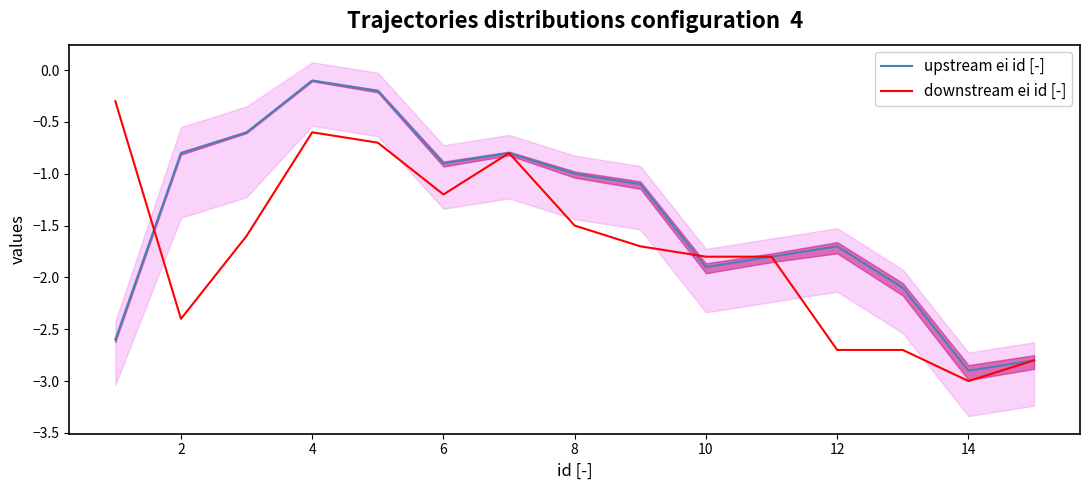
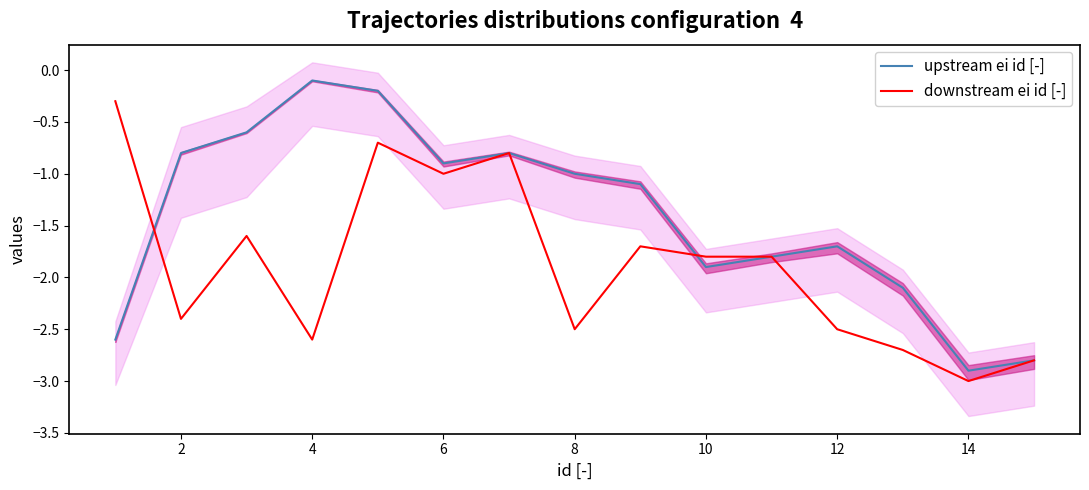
downstream ei id [-], 4: -0.60 -> -2.60
downstream ei id [-], 6: -1.20 -> -1.00
downstream ei id [-], 8: -1.50 -> -2.50
downstream ei id [-], 12: -2.70 -> -2.50
